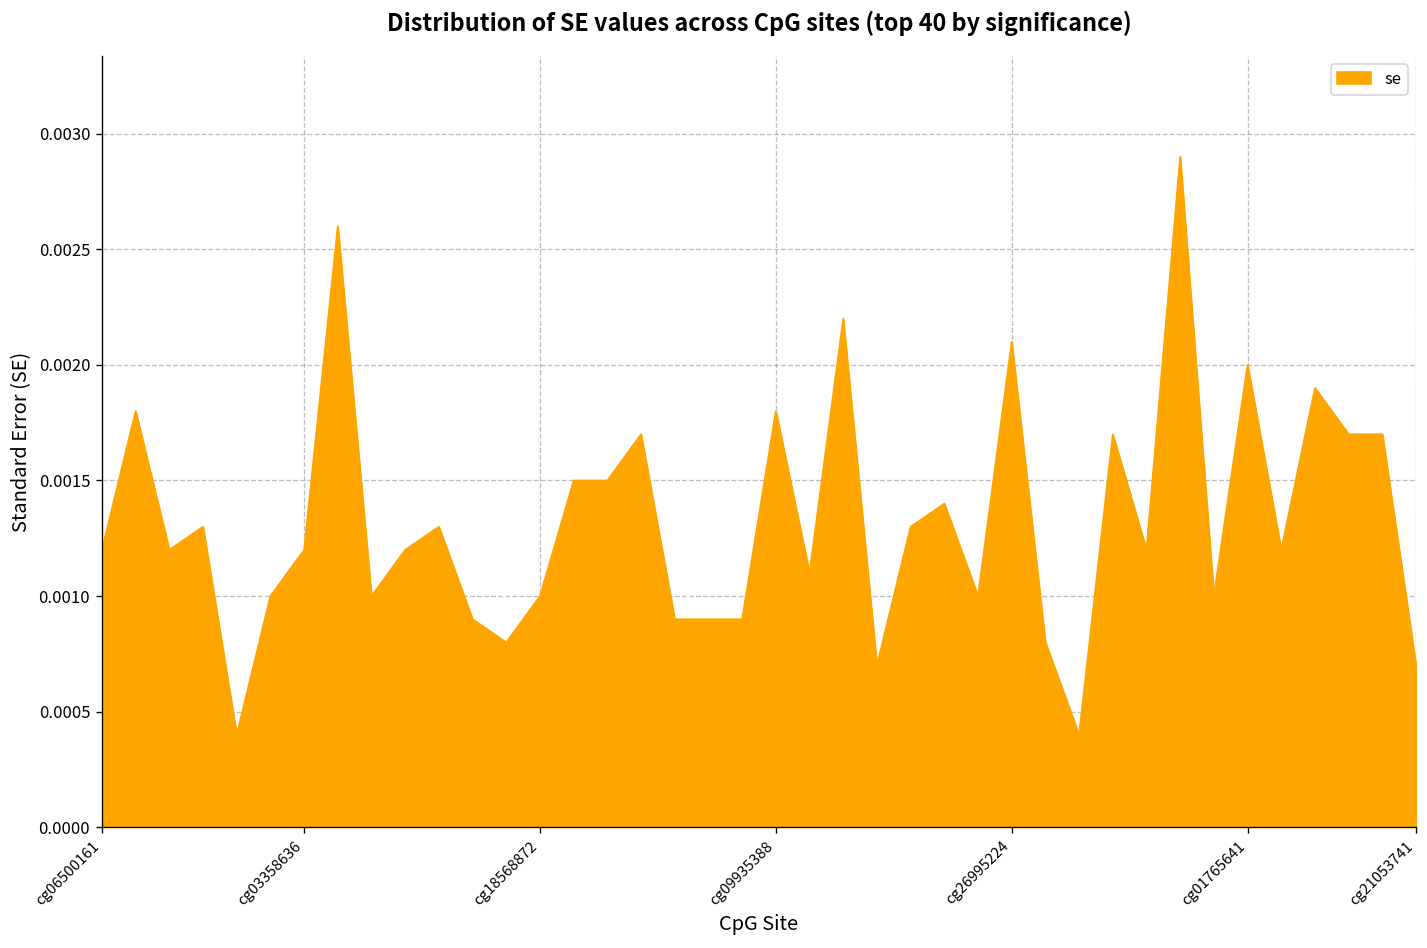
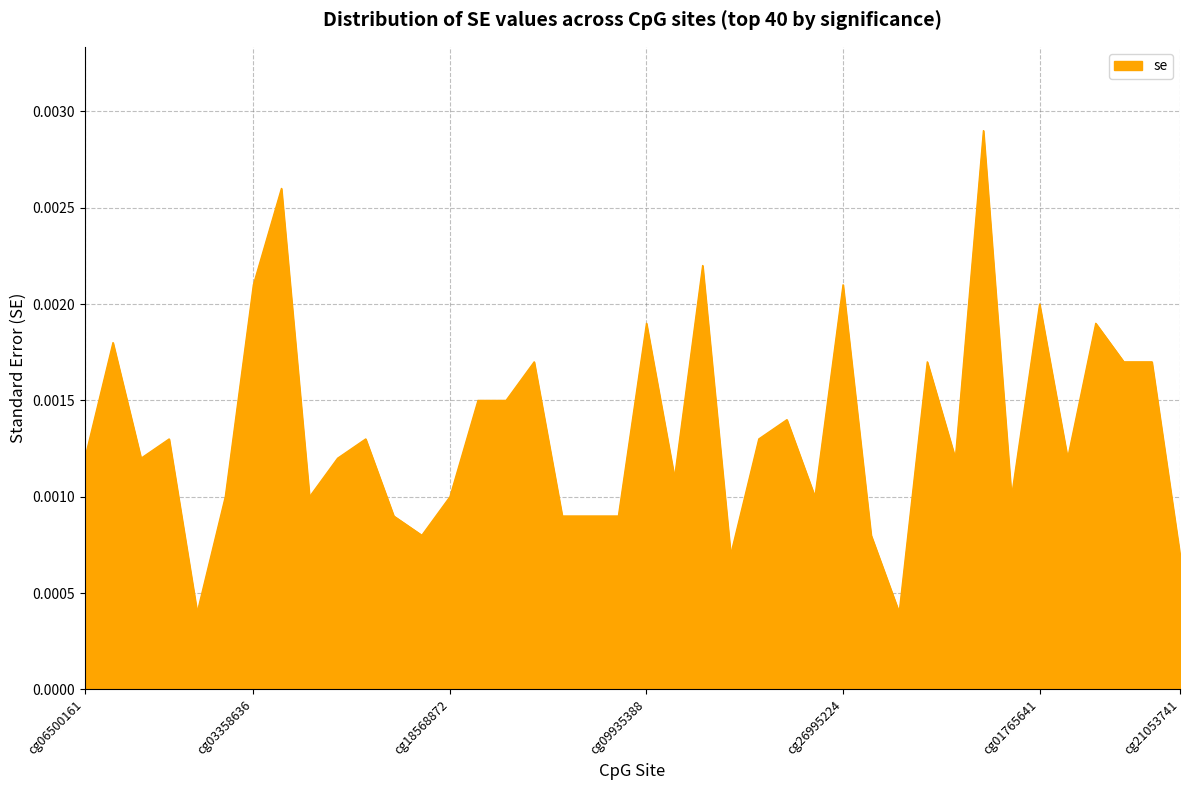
cg03358636: 0.0012 -> 0.0021
cg09935388: 0.0018 -> 0.0019
